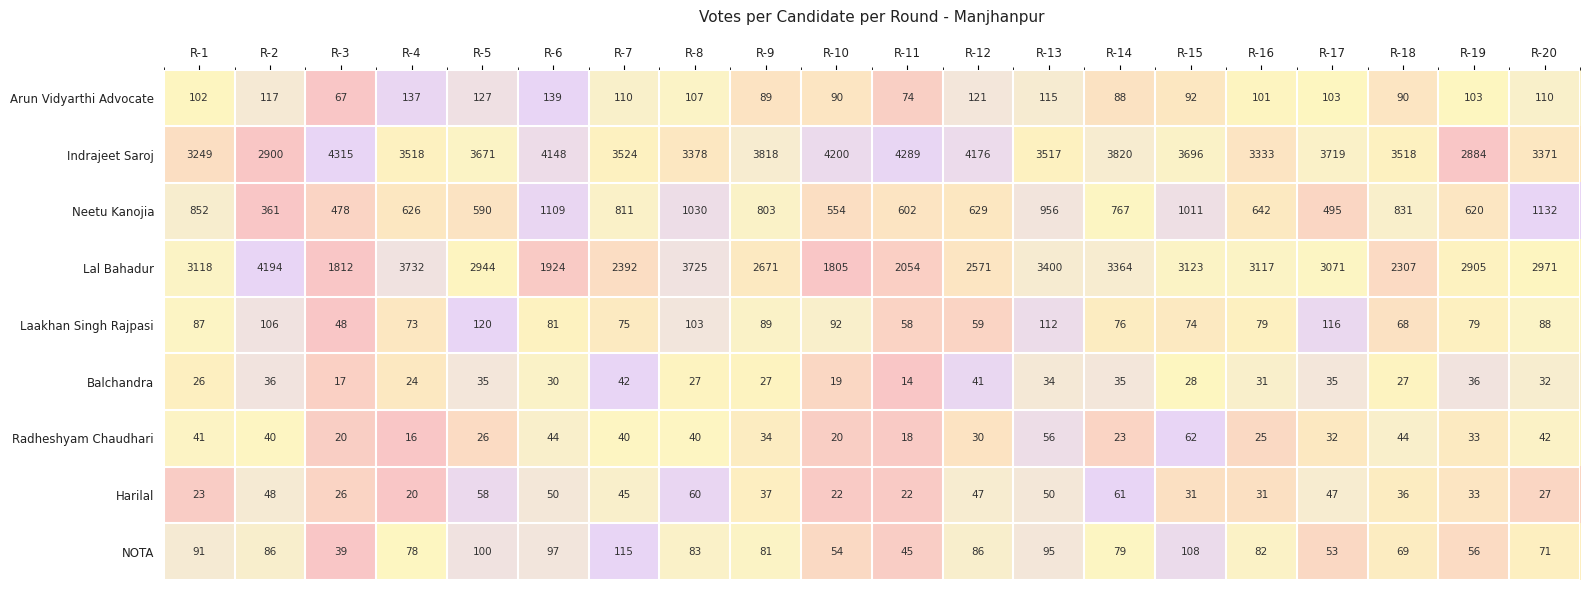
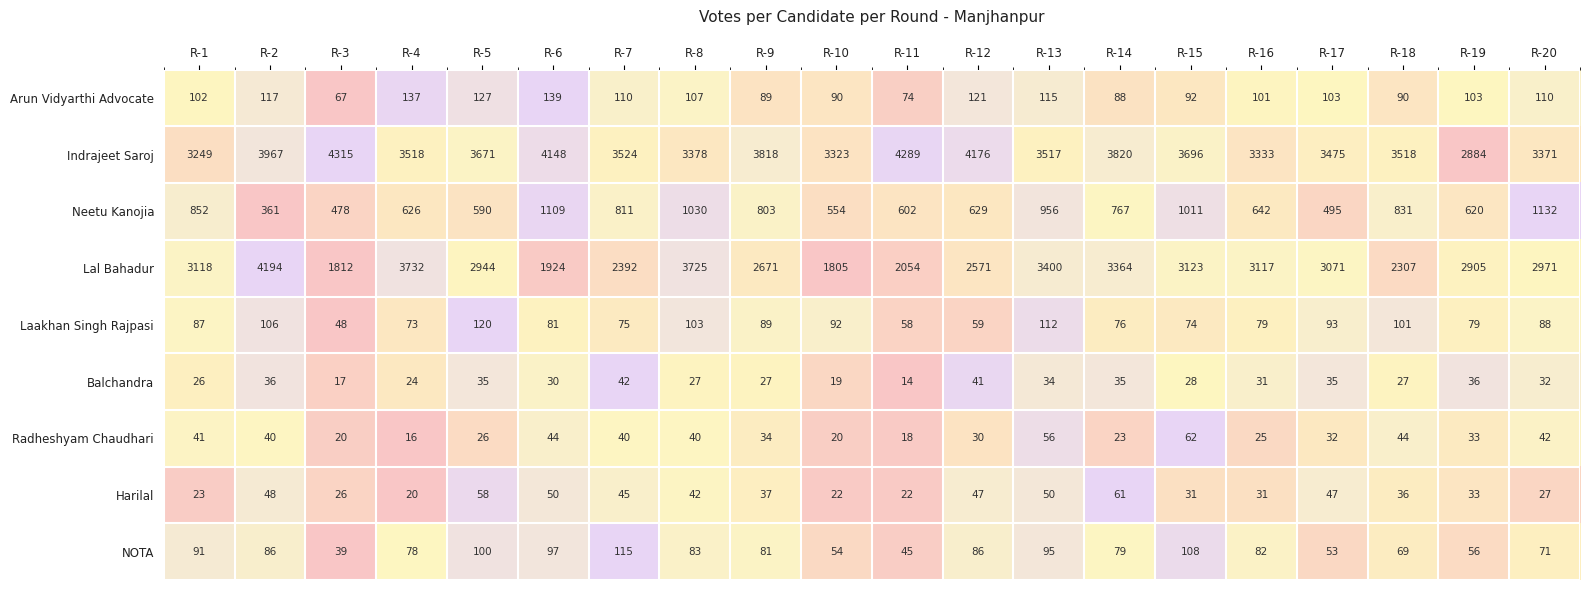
Indrajeet Saroj, R-2: 2900 -> 3967
Indrajeet Saroj, R-10: 4200 -> 3323
Indrajeet Saroj, R-17: 3719 -> 3475
Laakhan Singh Rajpasi, R-17: 116 -> 93
Laakhan Singh Rajpasi, R-18: 68 -> 101
Harilal, R-8: 60 -> 42
